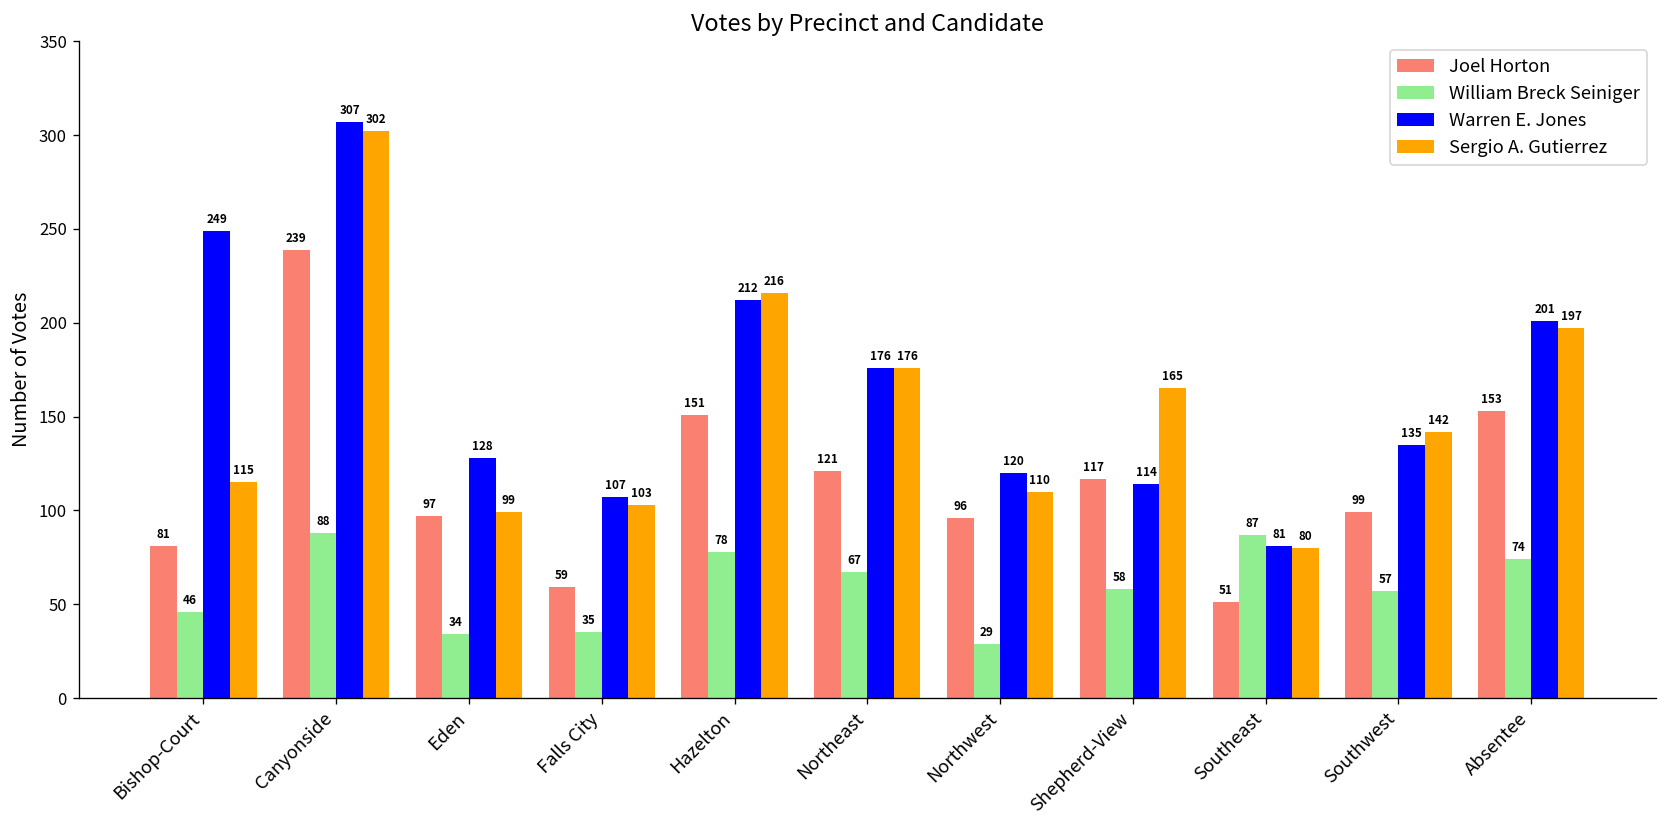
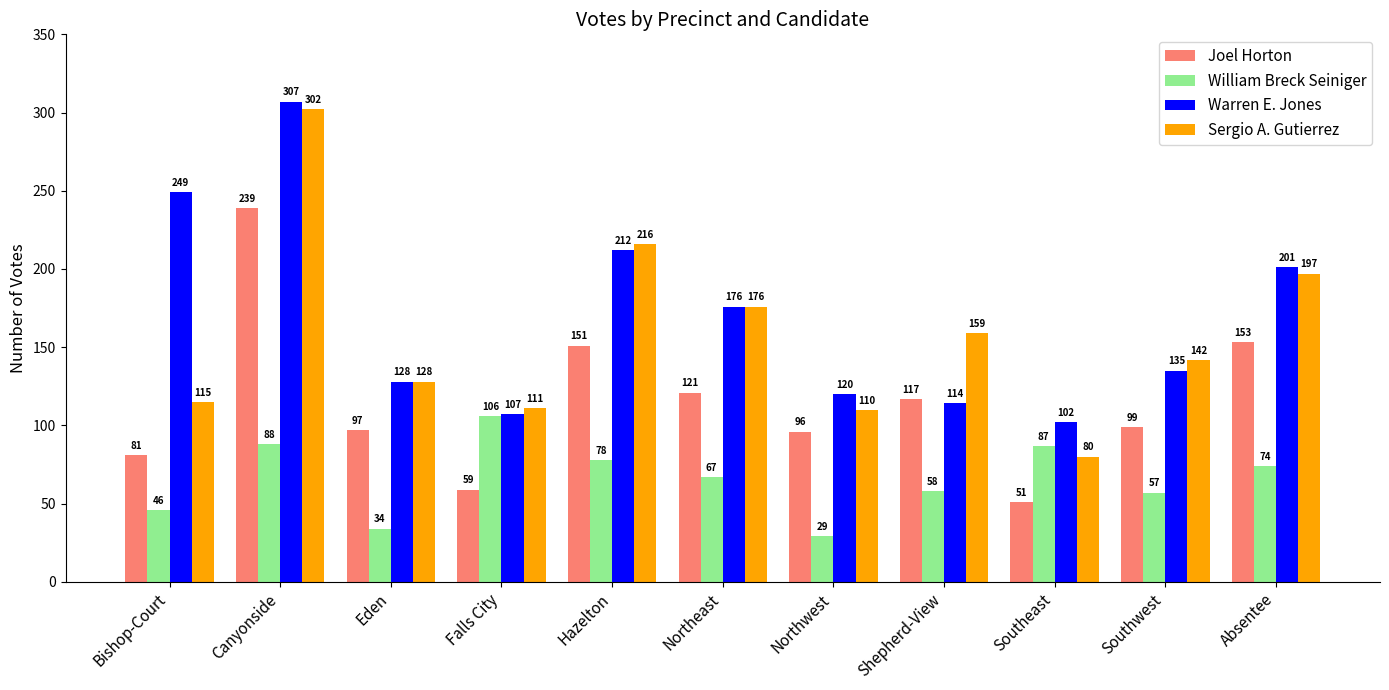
Sergio A. Gutierrez, Eden: 99 -> 128
William Breck Seiniger, Falls City: 35 -> 106
Sergio A. Gutierrez, Falls City: 103 -> 111
Sergio A. Gutierrez, Shepherd-View: 165 -> 159
Warren E. Jones, Southeast: 81 -> 102
